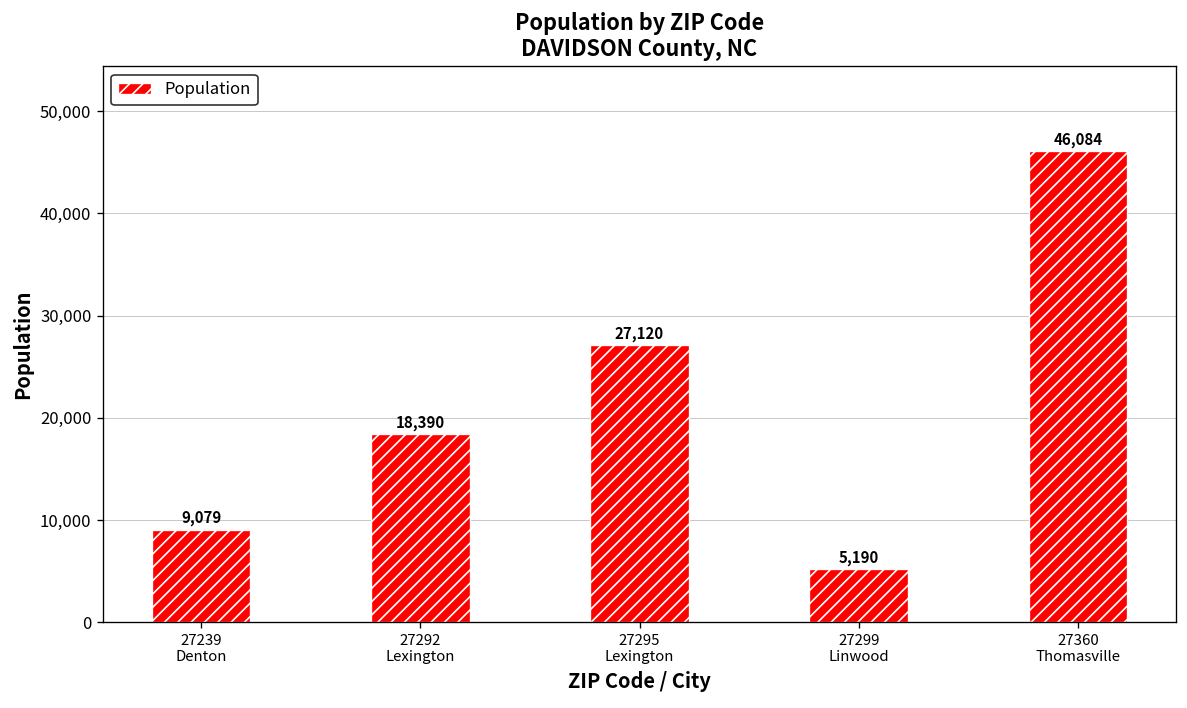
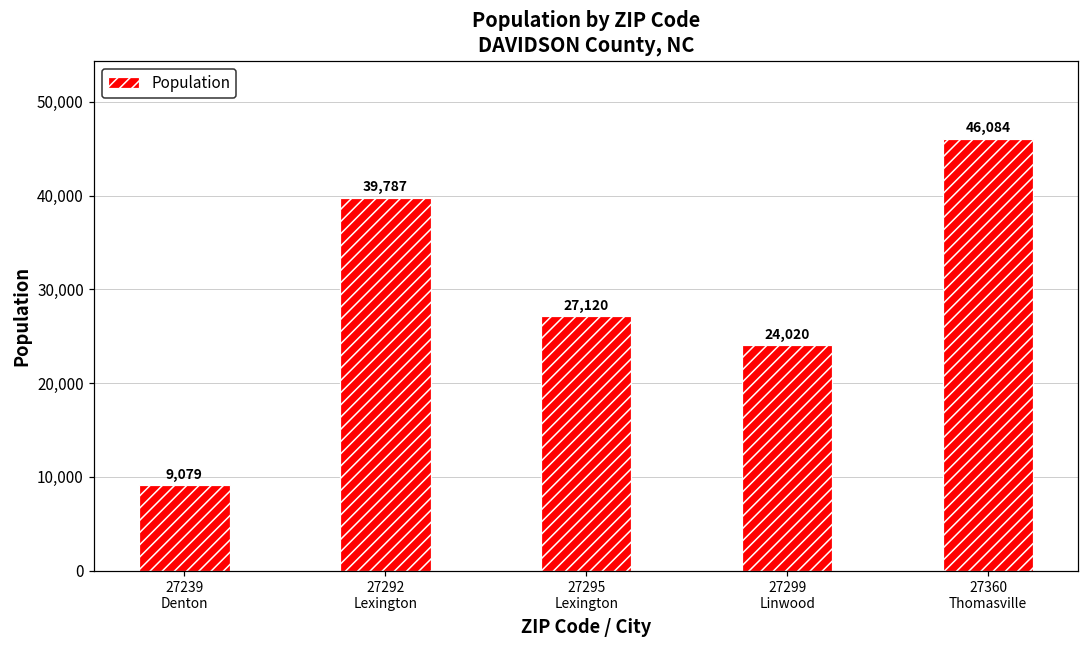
27292 Lexington: 18,390 -> 39,787
27299 Linwood: 5,190 -> 24,020
